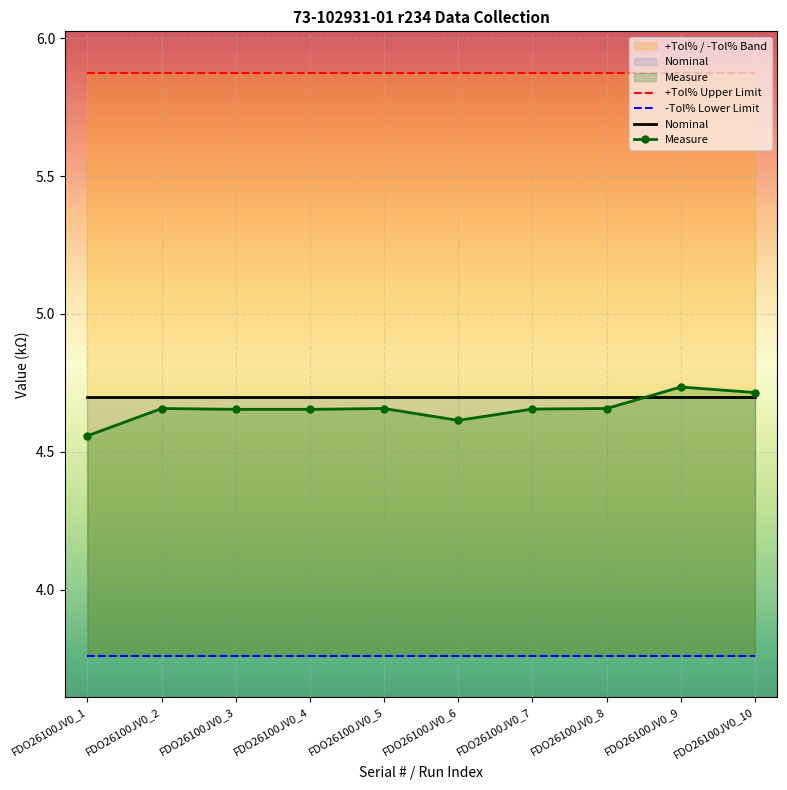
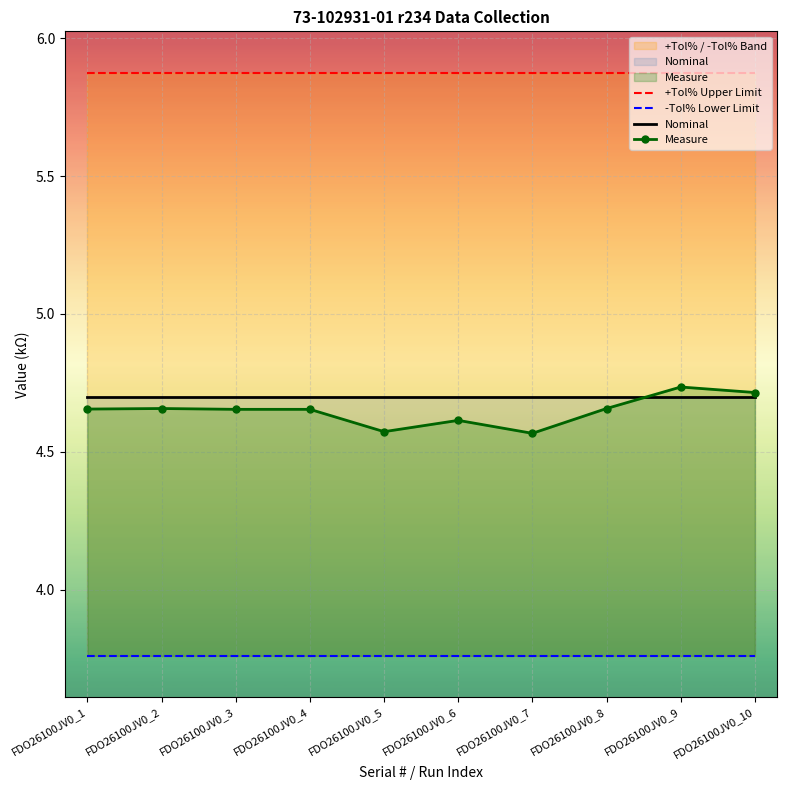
Measure, FDO26100JV0_1: 4.56 -> 4.66
Measure, FDO26100JV0_5: 4.66 -> 4.57
Measure, FDO26100JV0_7: 4.66 -> 4.57
